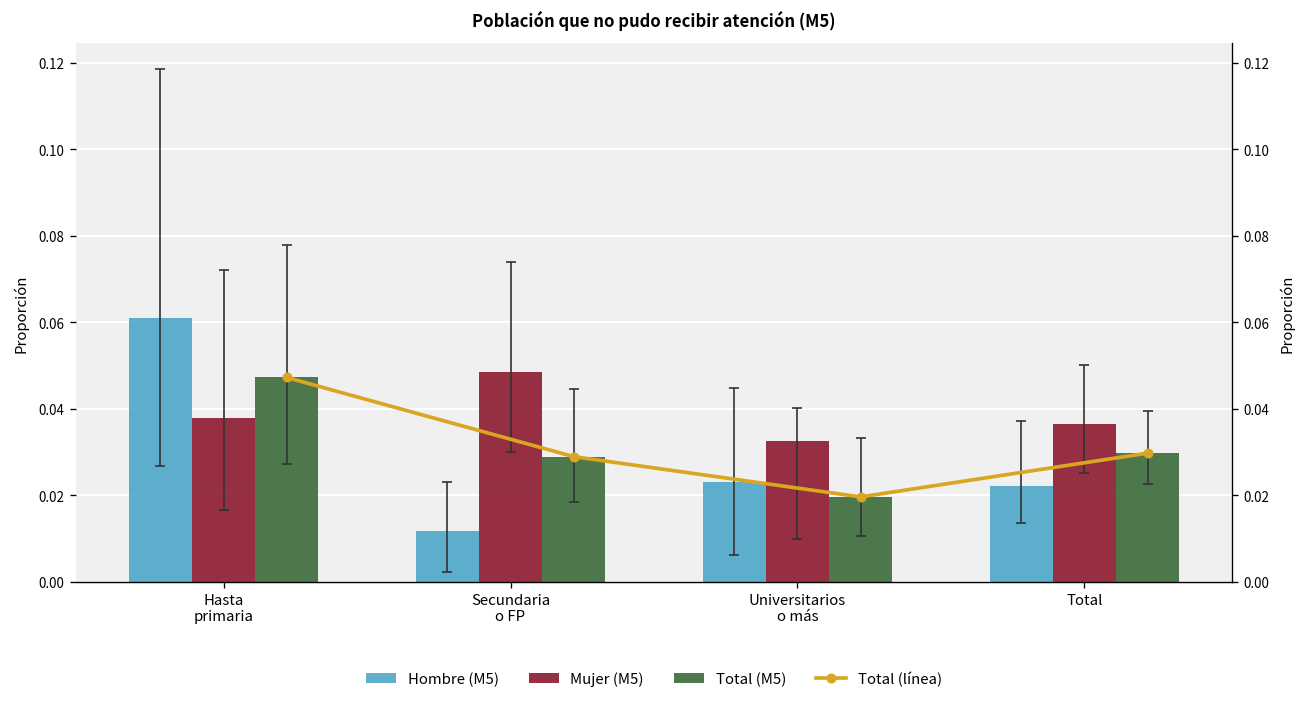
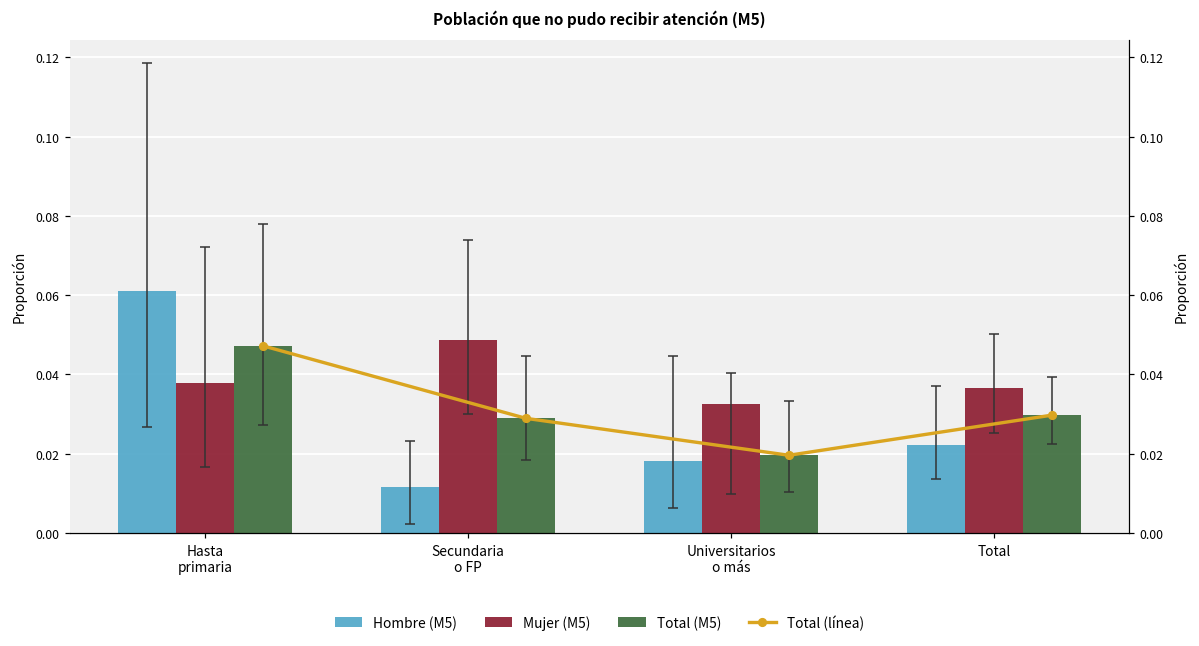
Hombre (M5), Universitarios o más: 0.023 -> 0.018
